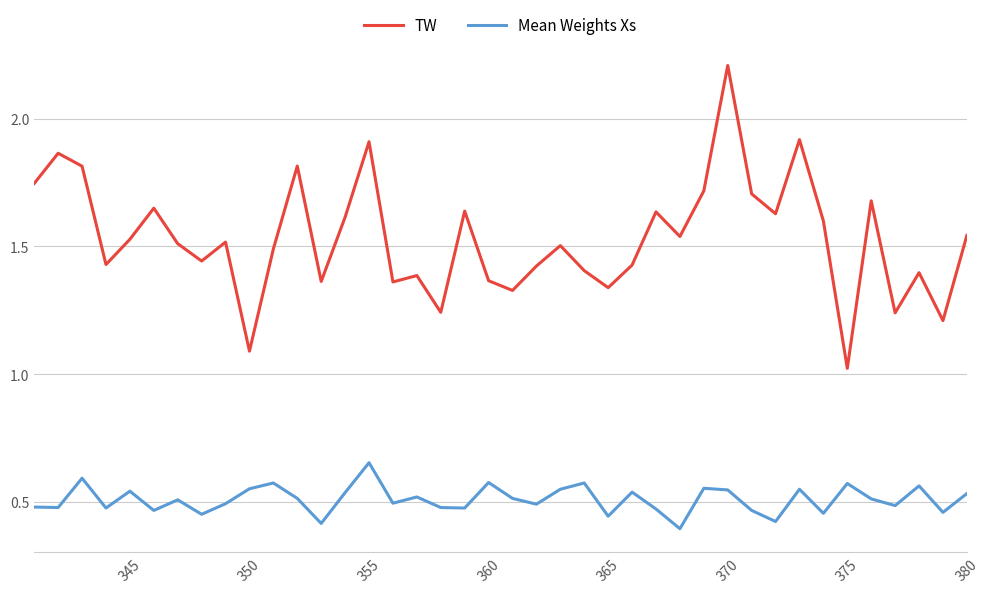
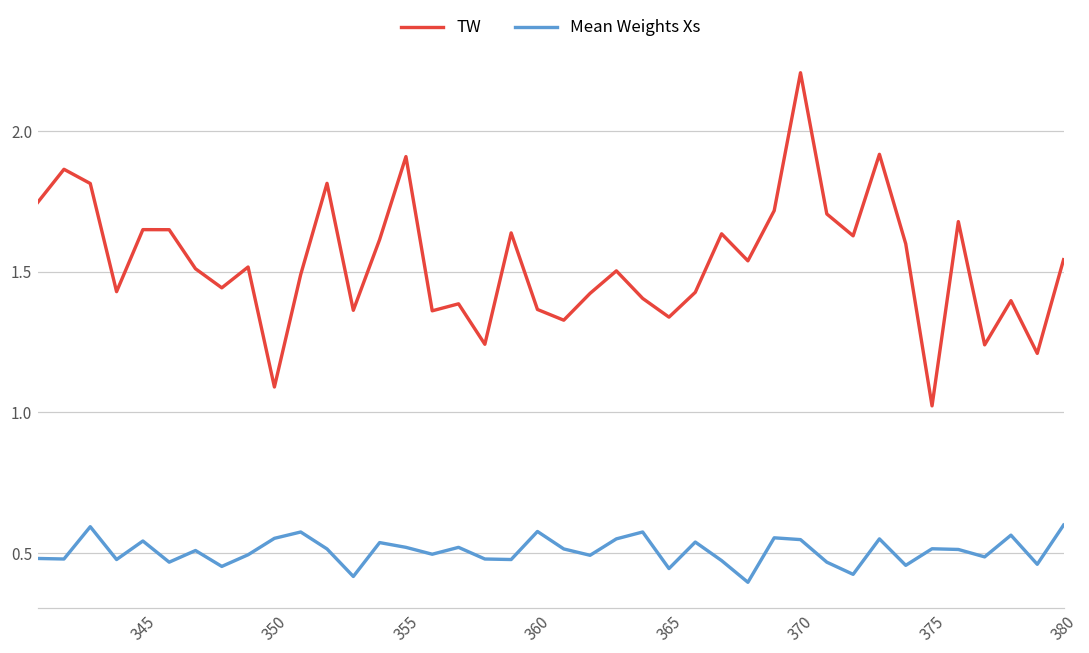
TW, 345: 1.53 -> 1.65
Mean Weights Xs, 355: 0.65 -> 0.52
Mean Weights Xs, 375: 0.57 -> 0.51
Mean Weights Xs, 380: 0.53 -> 0.60
